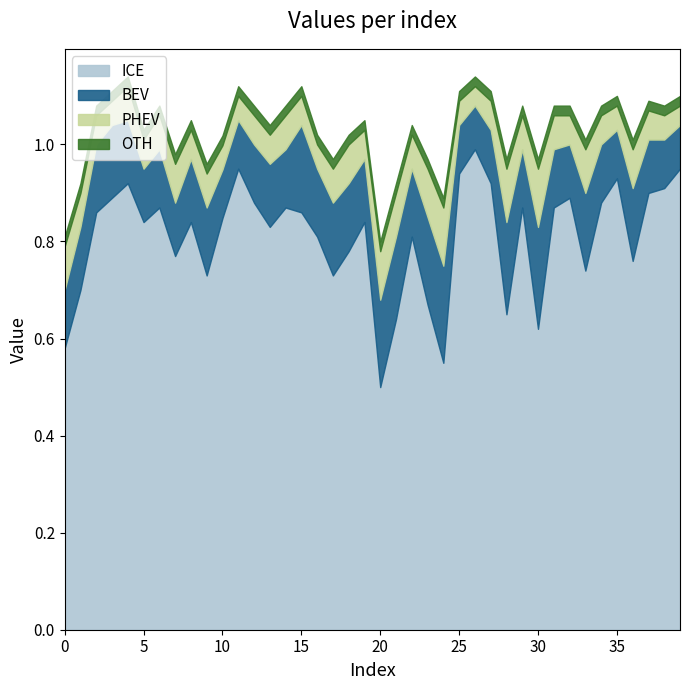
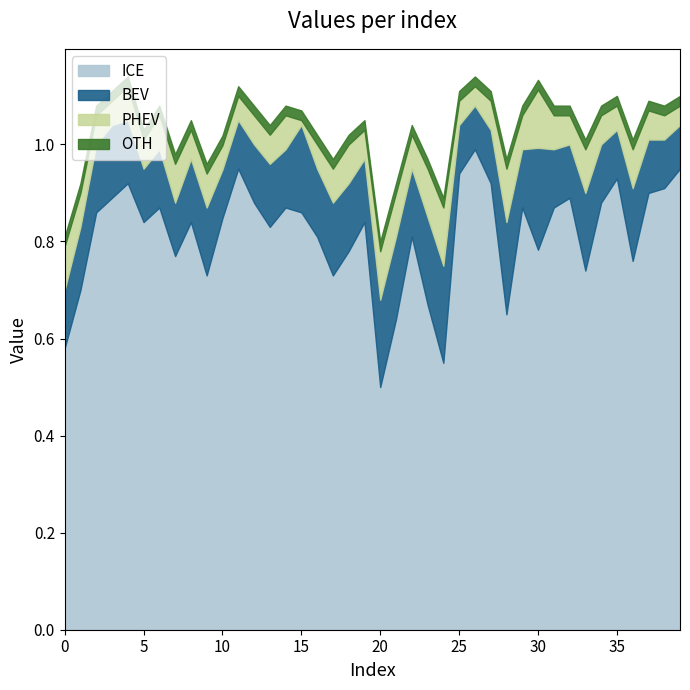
PHEV, 15: 0.06 -> 0.01
ICE, 30: 0.62 -> 0.78
